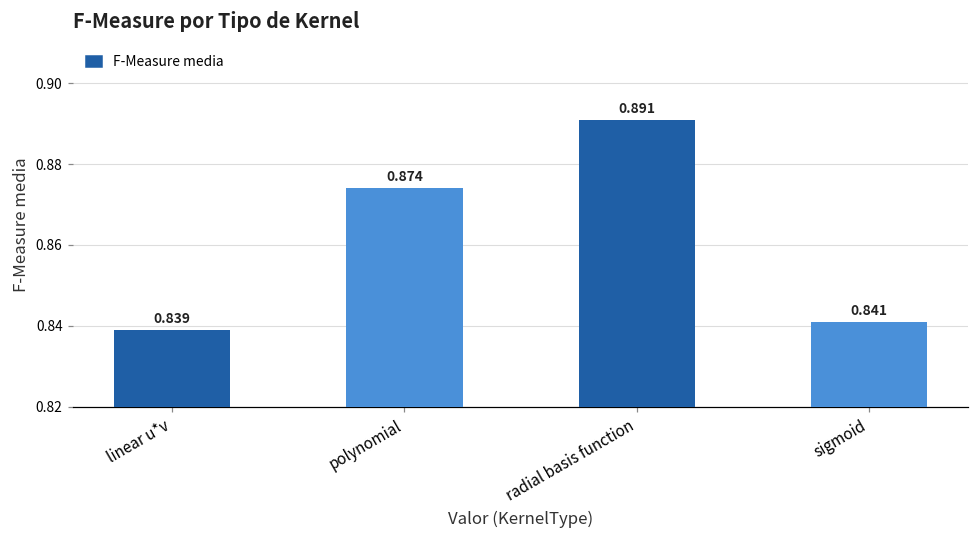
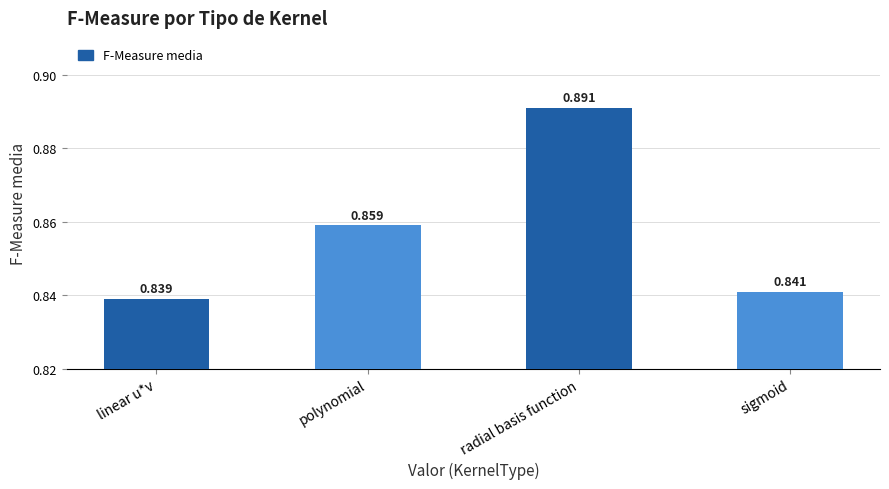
polynomial: 0.874 -> 0.859
